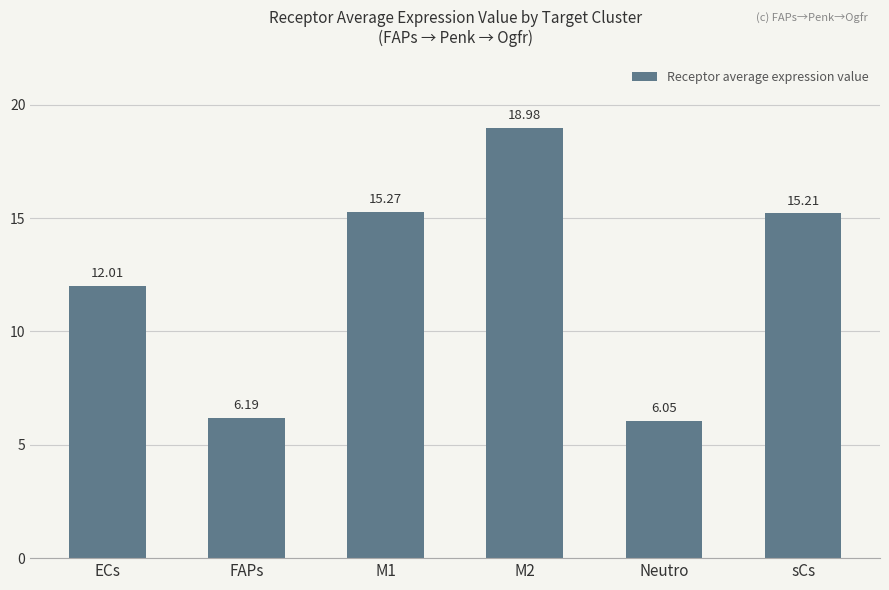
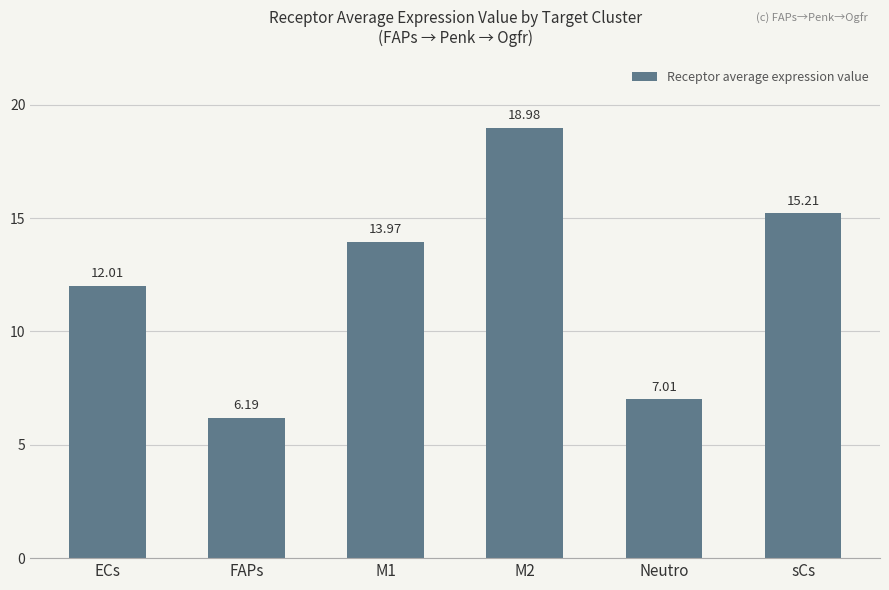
M1: 15.27 -> 13.97
Neutro: 6.05 -> 7.01
